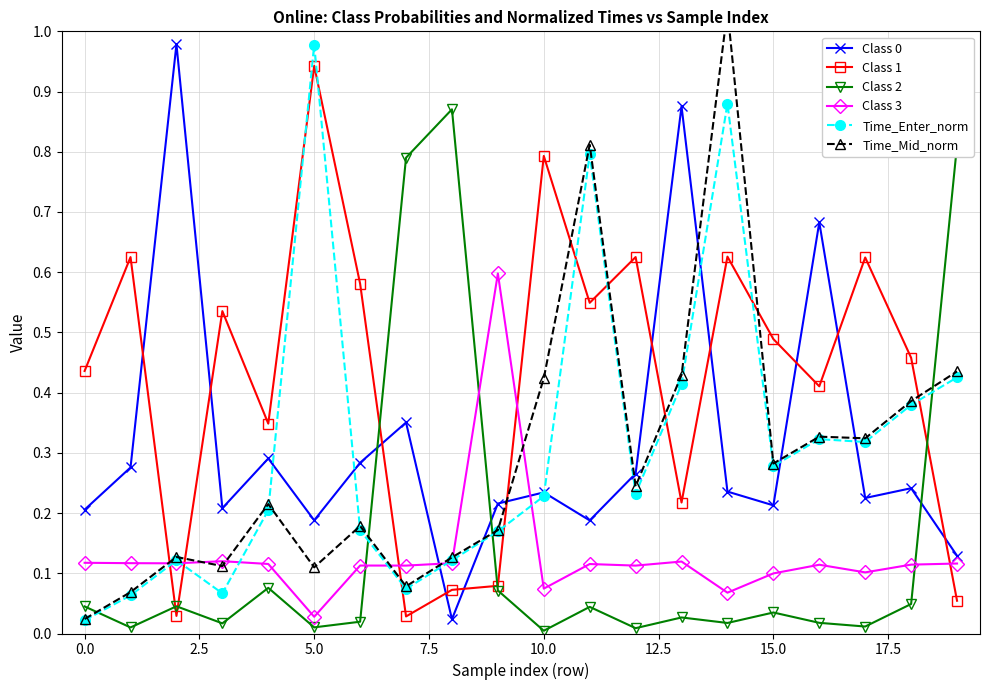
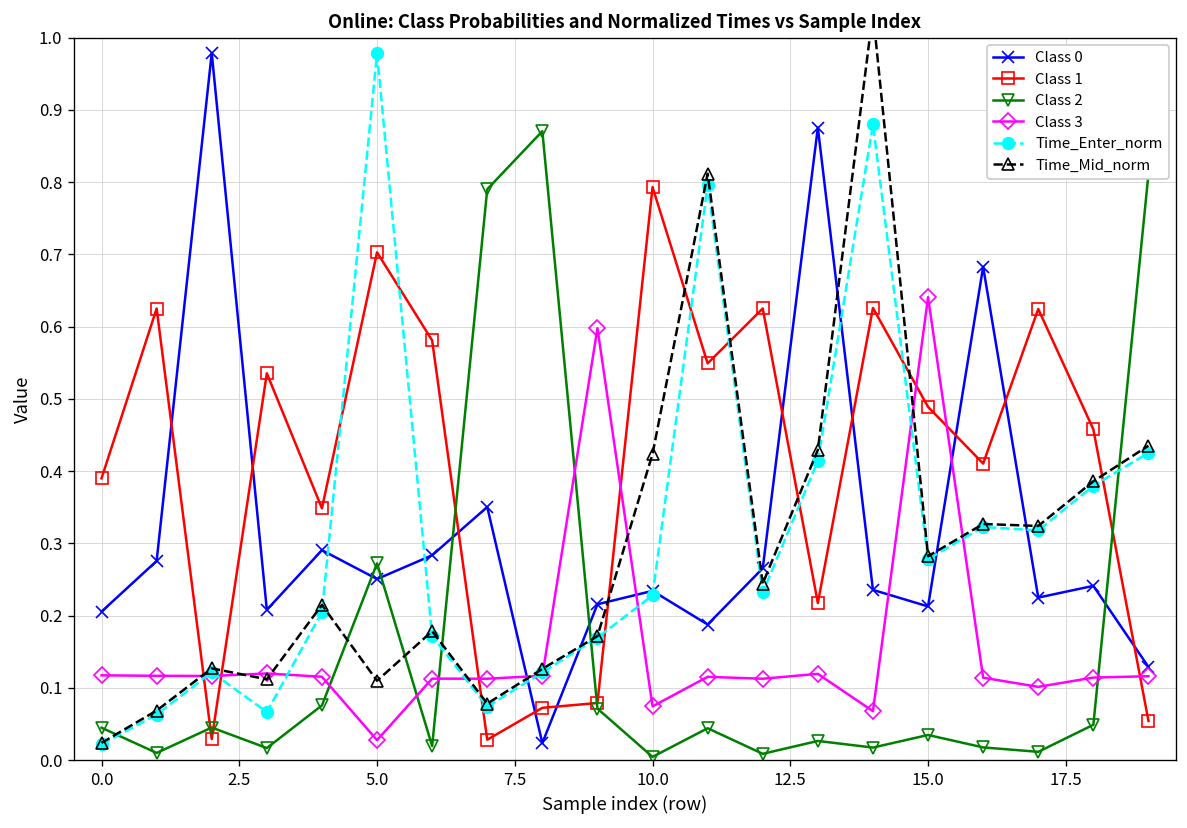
Class 1, 0.0: 0.44 -> 0.39
Class 0, 5.0: 0.19 -> 0.25
Class 1, 5.0: 0.94 -> 0.70
Class 2, 5.0: 0.01 -> 0.27
Class 3, 15.0: 0.10 -> 0.64
